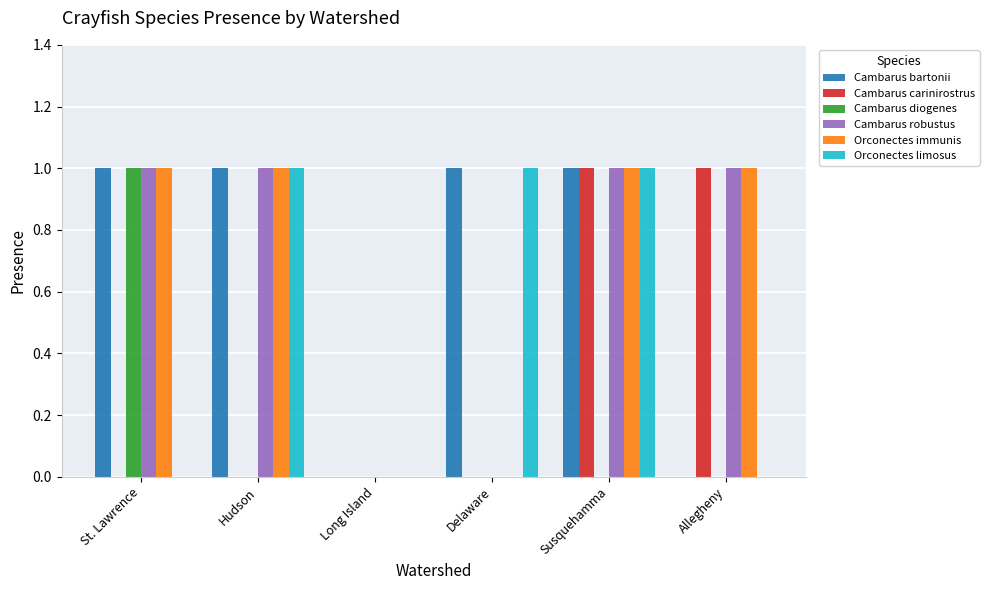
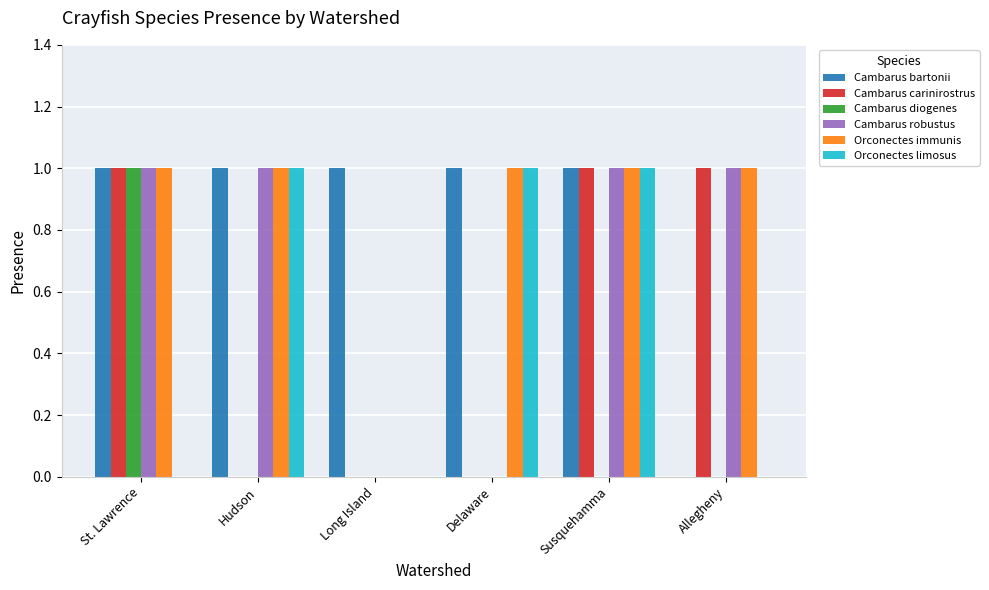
Cambarus carinirostrus, St. Lawrence: 0 -> 1
Cambarus bartonii, Long Island: 0 -> 1
Orconectes immunis, Delaware: 0 -> 1
